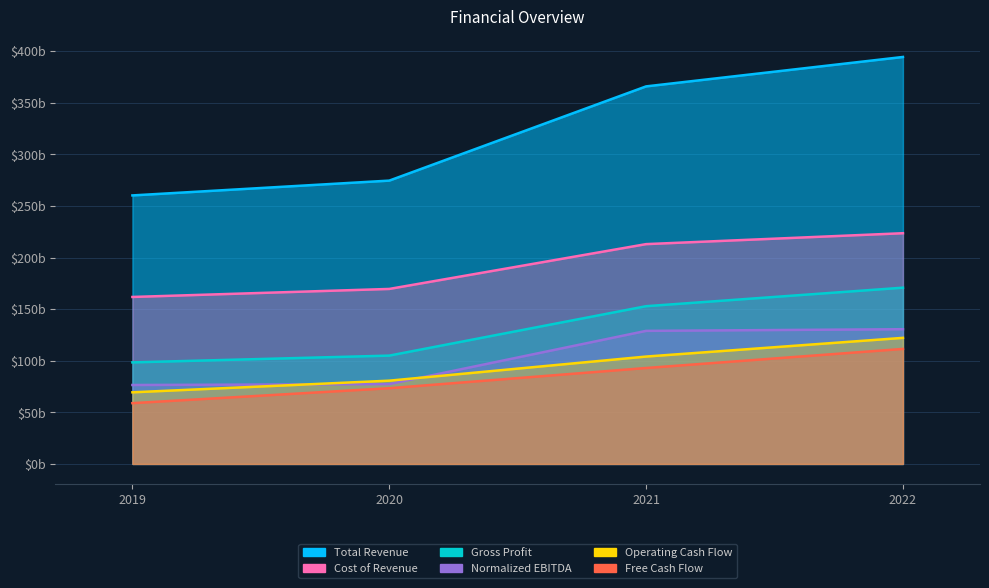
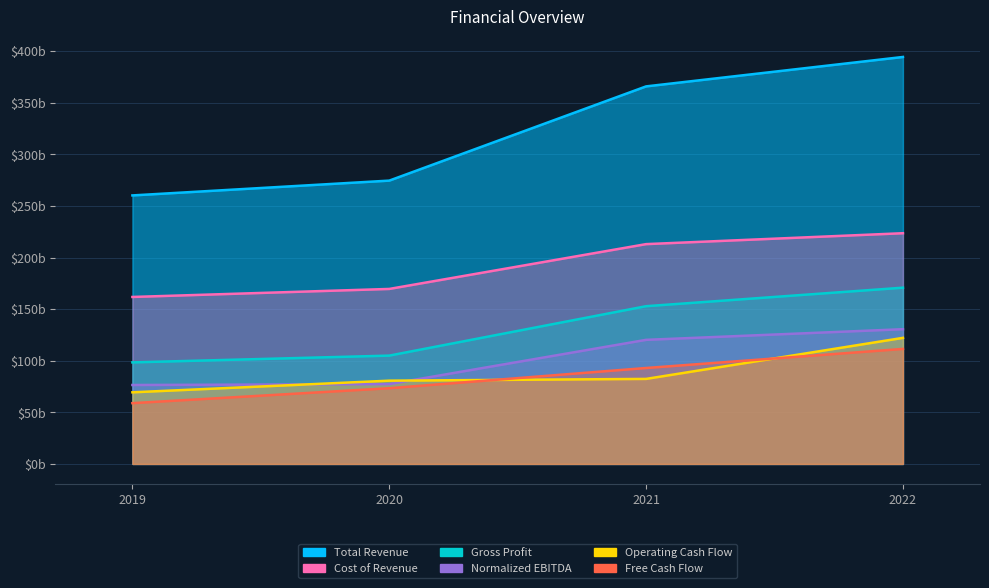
Normalized EBITDA, 2021: $129b -> $120b
Operating Cash Flow, 2021: $104b -> $82b
